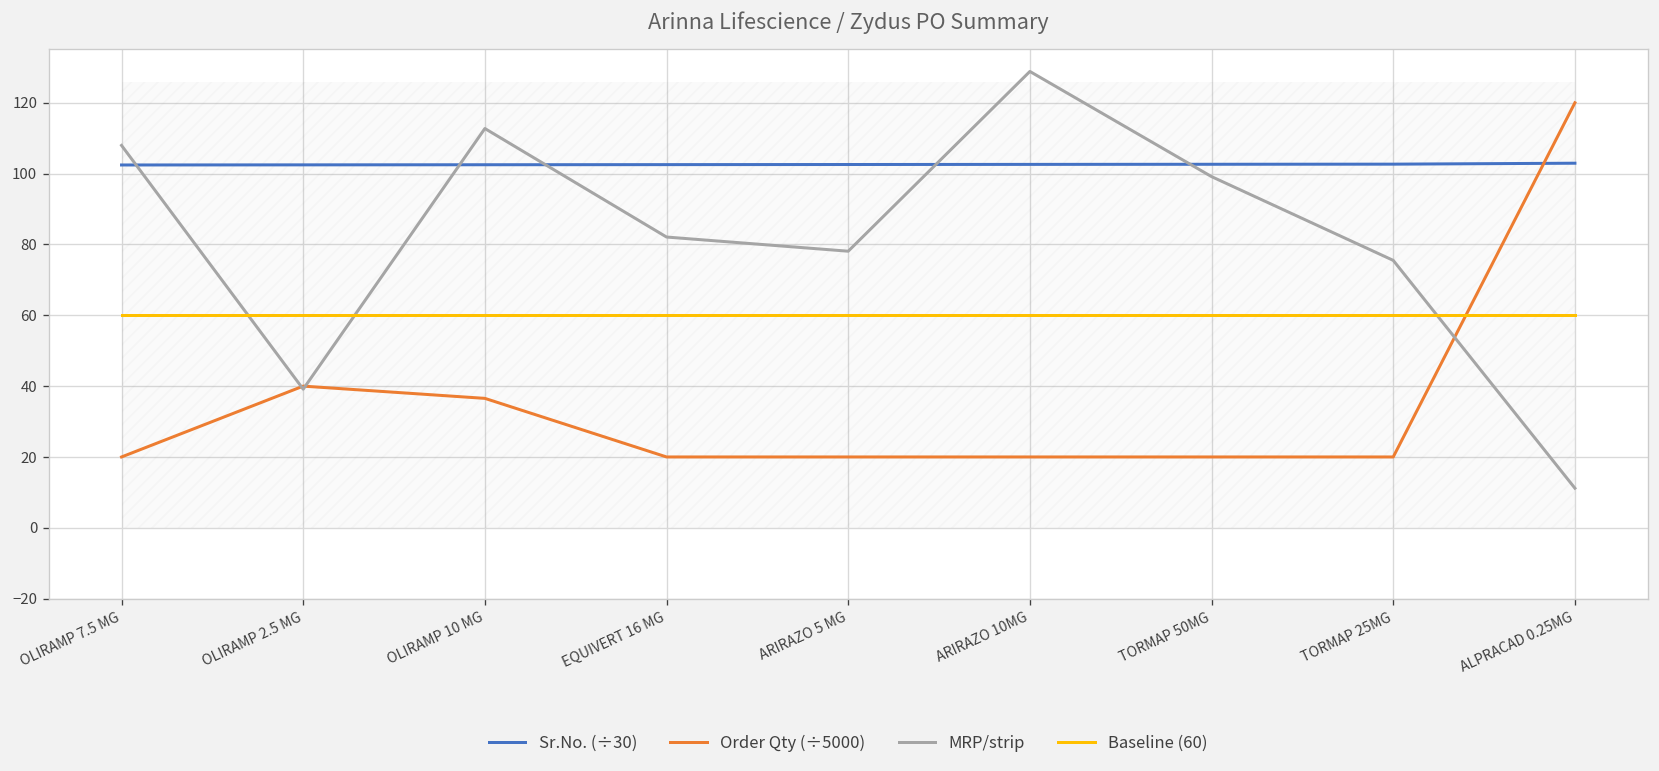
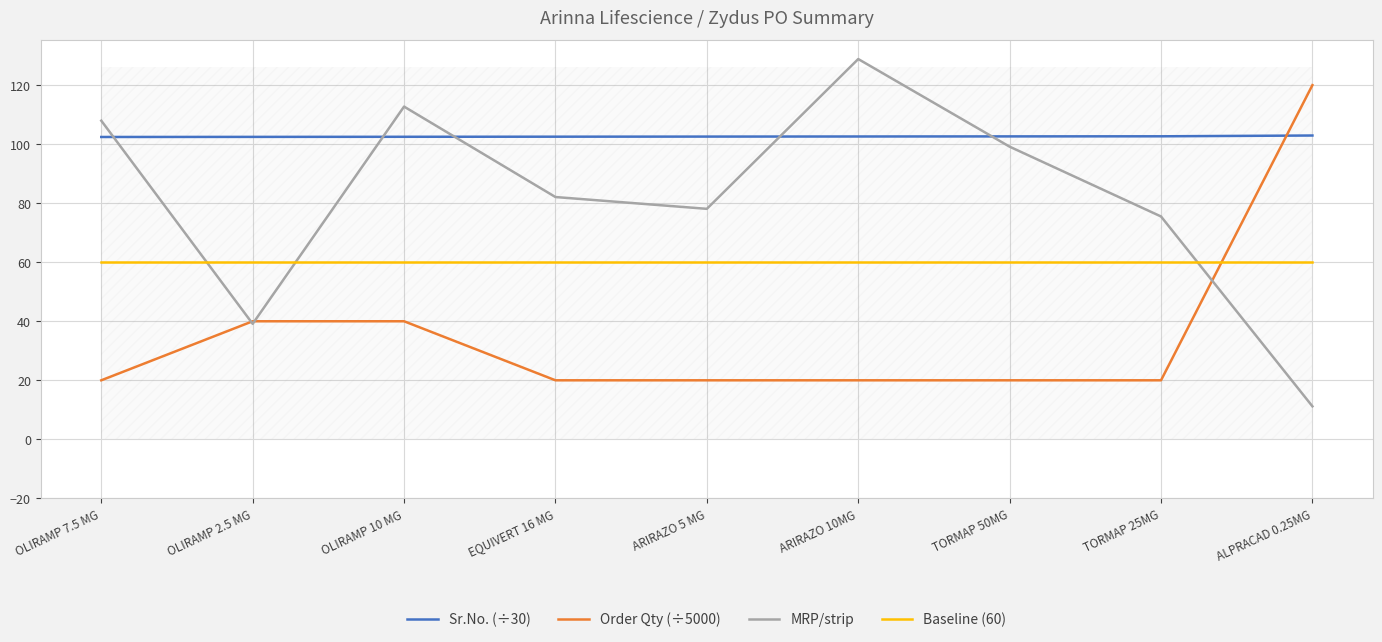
Order Qty (÷5000), OLIRAMP 10 MG: 37 -> 40
